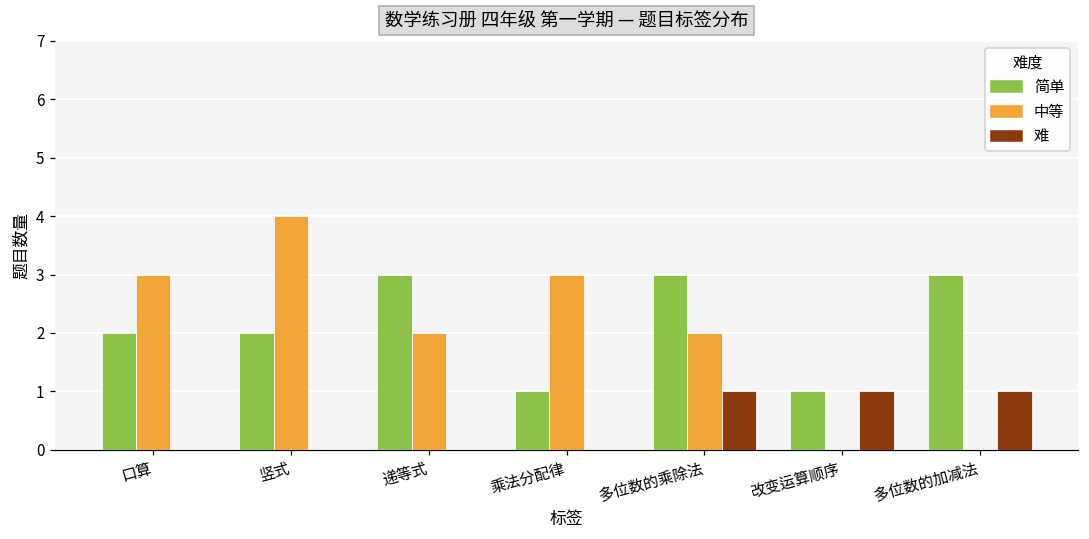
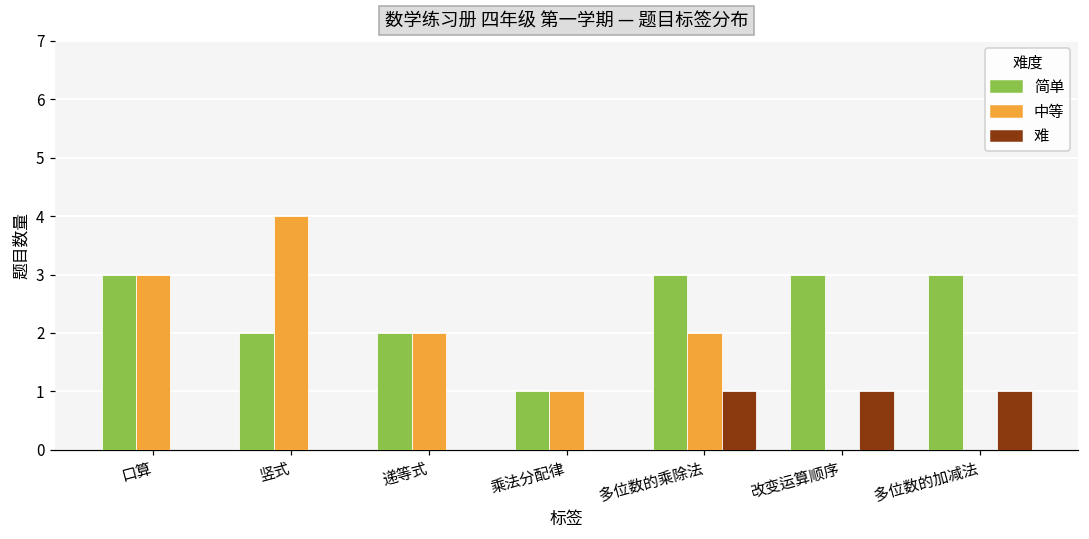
简单, 口算: 2 -> 3
简单, 递等式: 3 -> 2
中等, 乘法分配律: 3 -> 1
简单, 改变运算顺序: 1 -> 3
